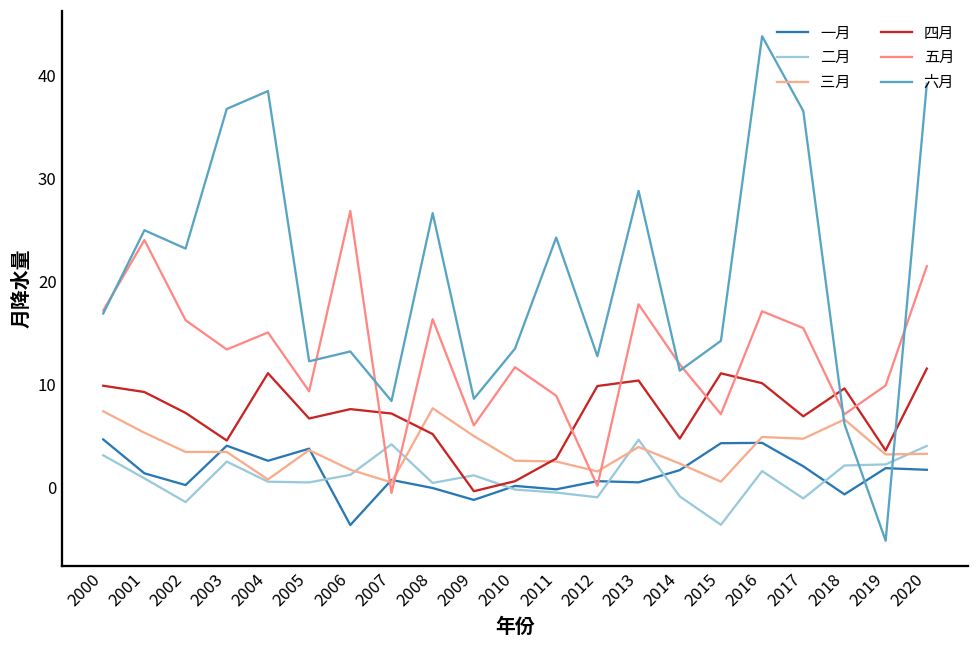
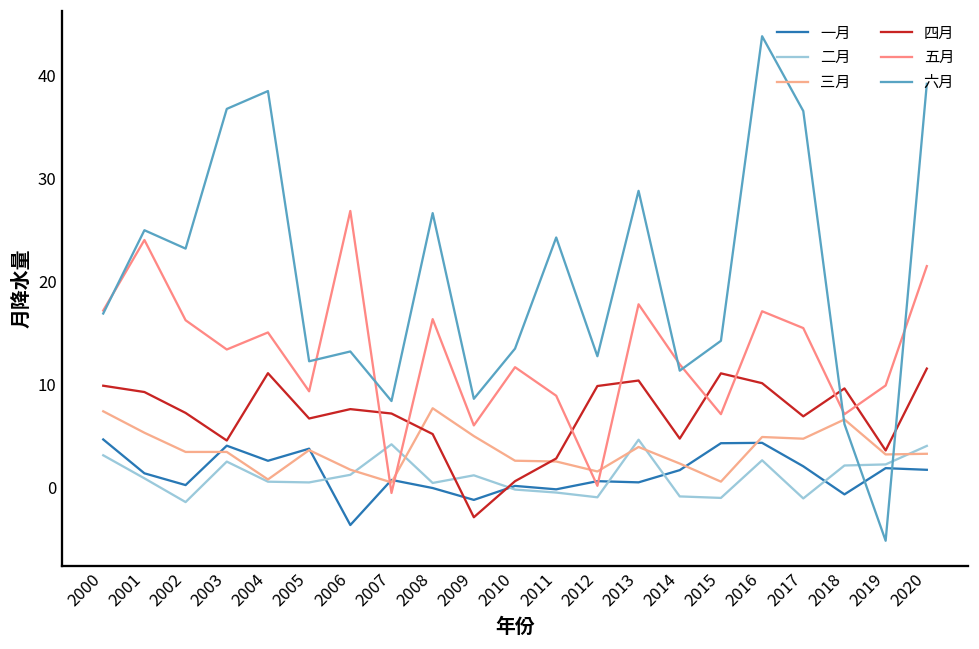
四月, 2009: 0 -> -3
二月, 2015: -4 -> -1
二月, 2016: 2 -> 3
